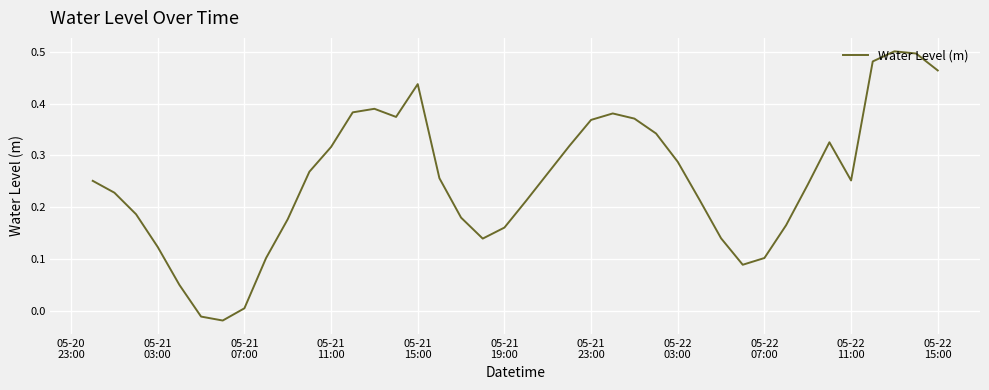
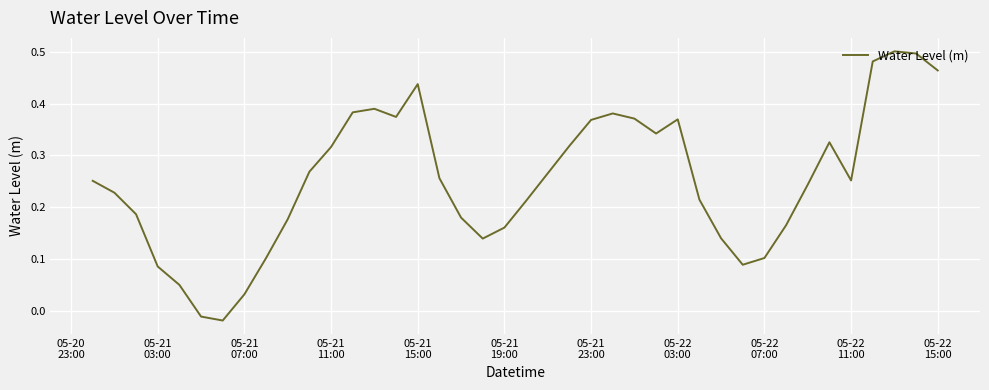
05-21 03:00: 0.12 -> 0.09
05-21 07:00: 0.01 -> 0.03
05-22 03:00: 0.29 -> 0.37
